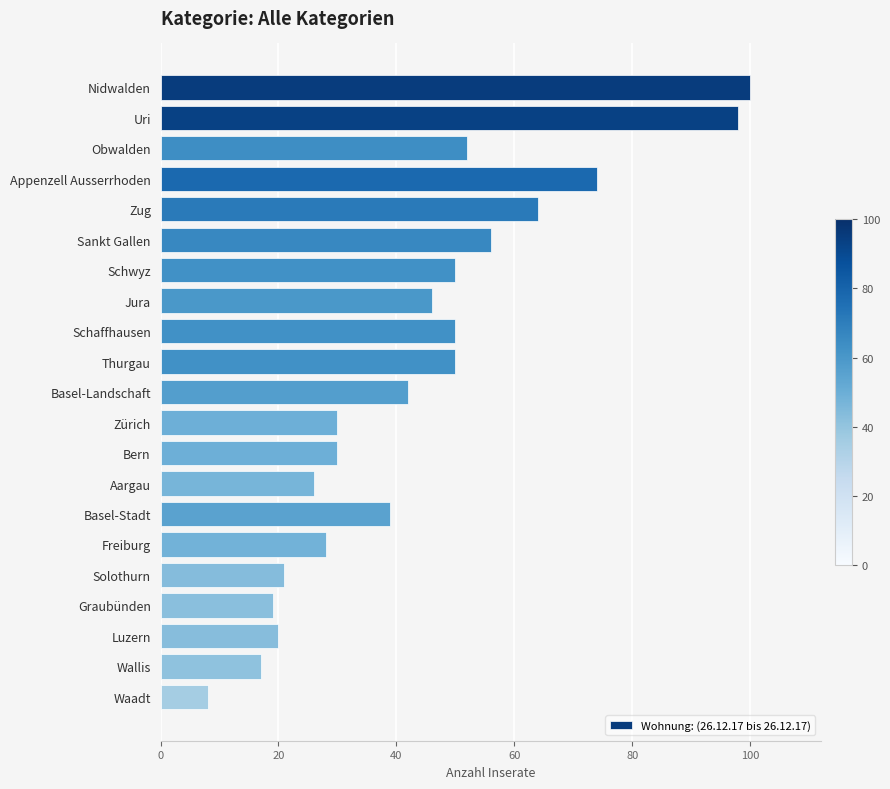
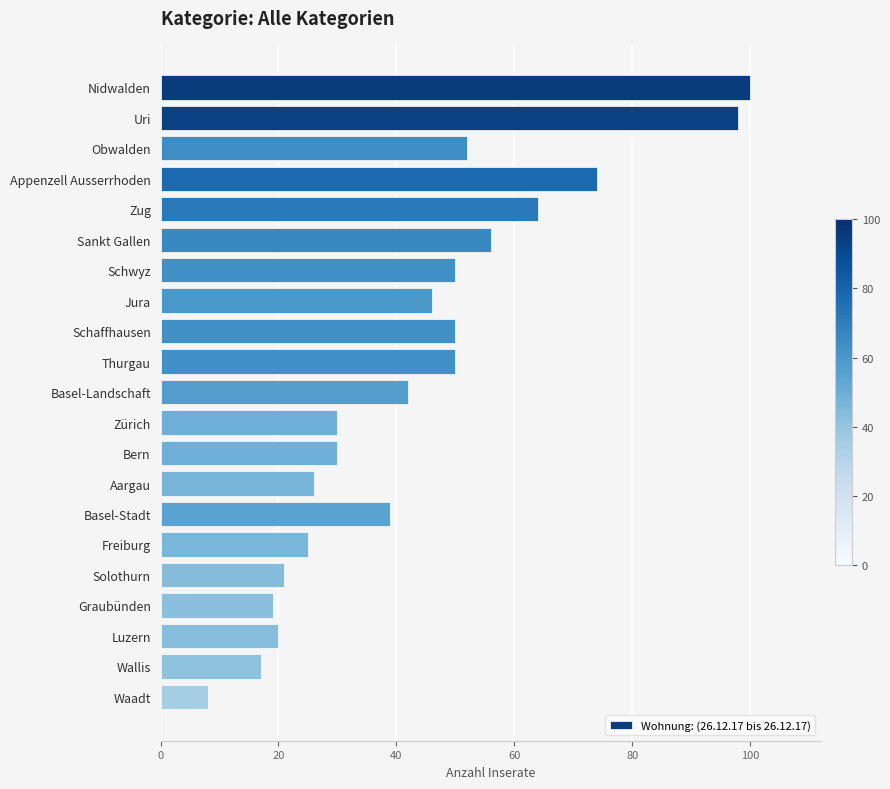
Freiburg: 28 -> 25
